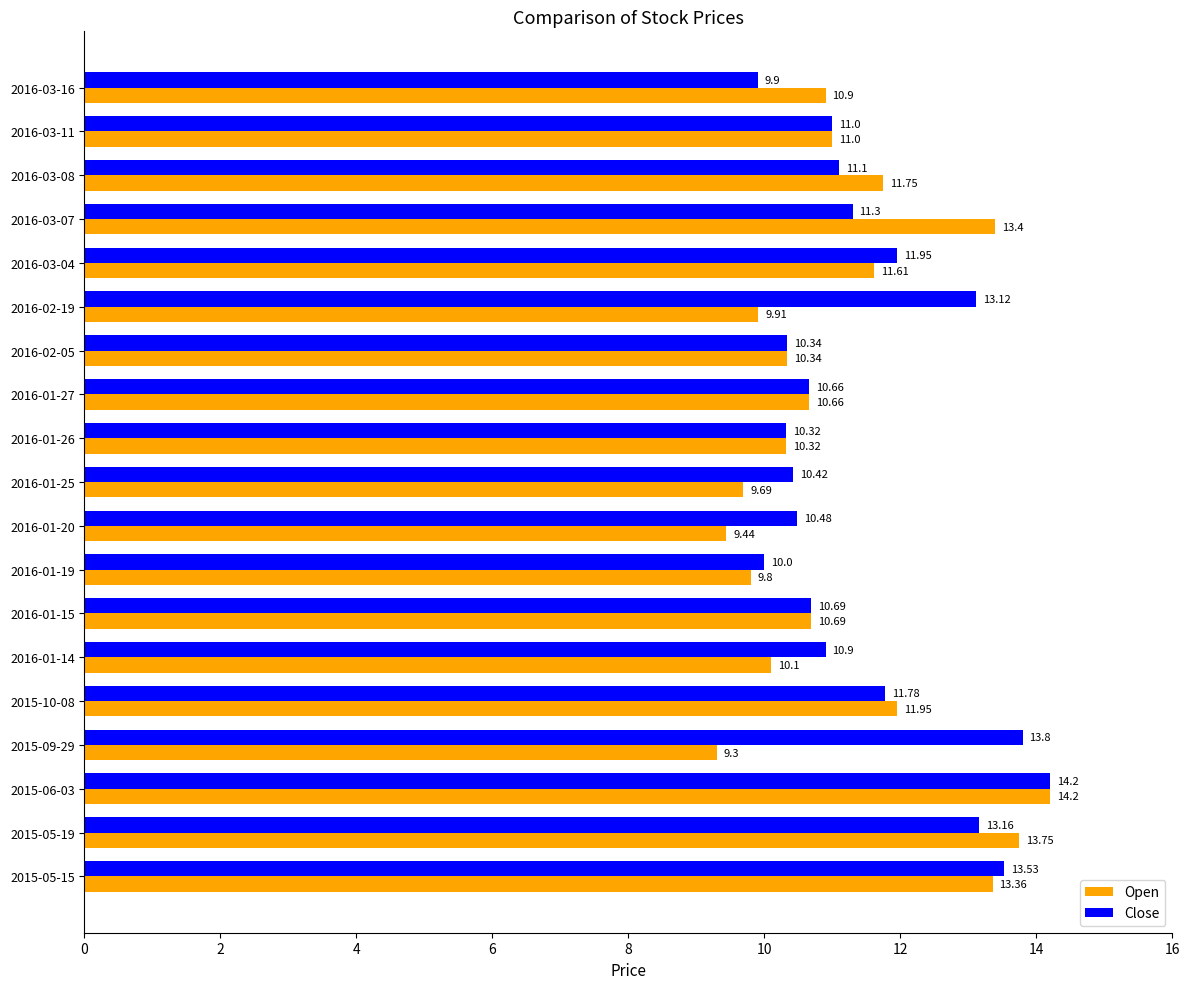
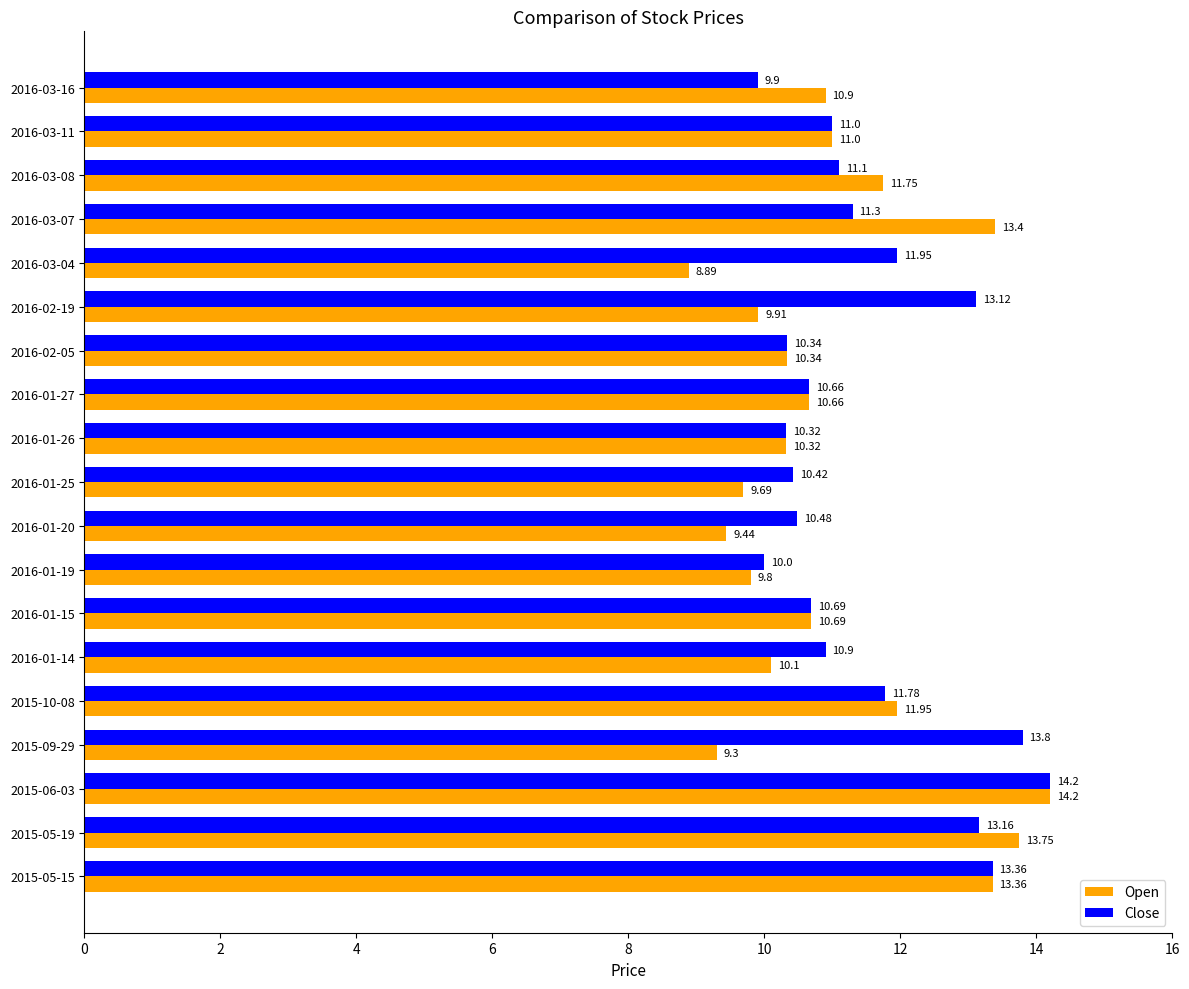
Open, 2016-03-04: 11.61 -> 8.89
Close, 2015-05-15: 13.53 -> 13.36
